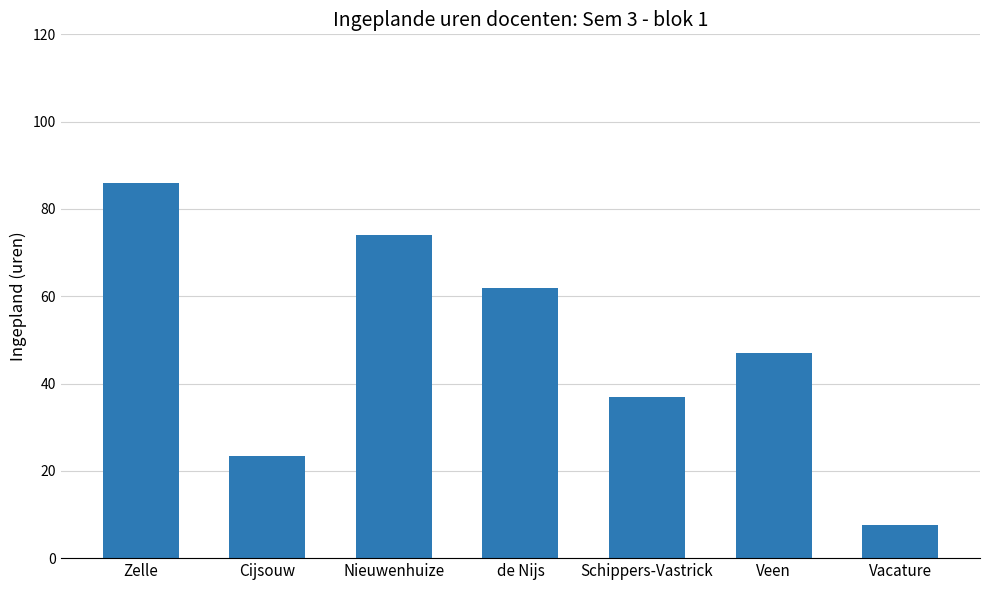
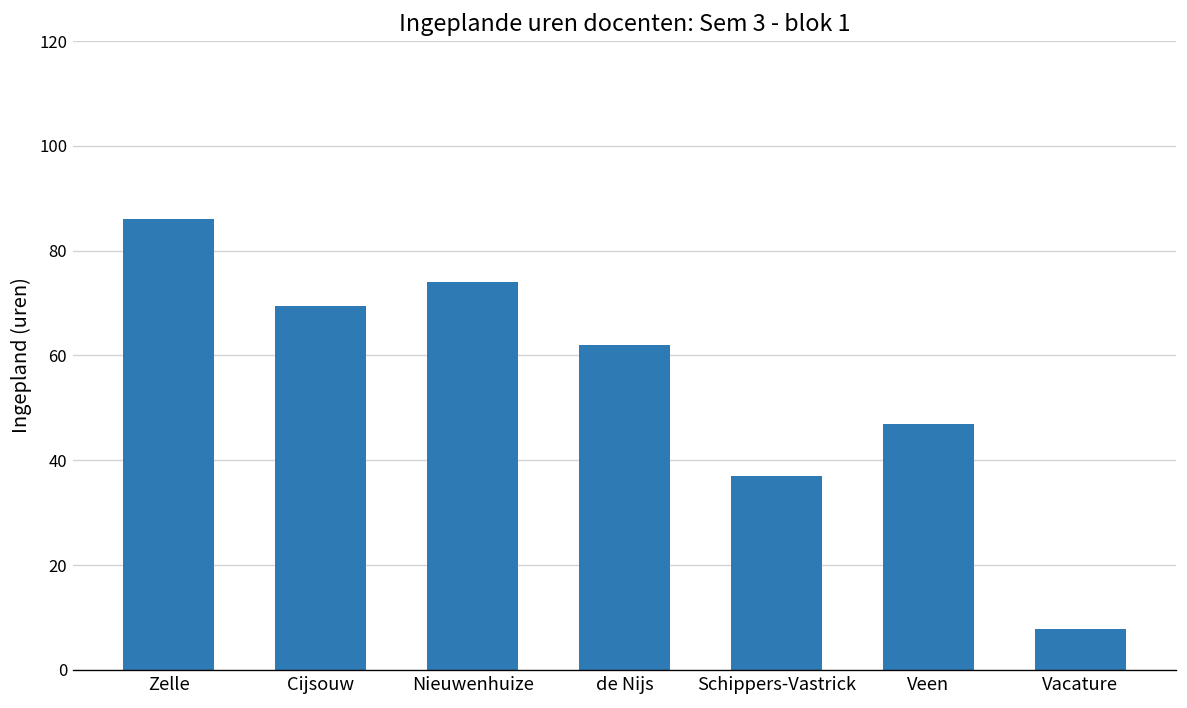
Cijsouw: 24 -> 70
